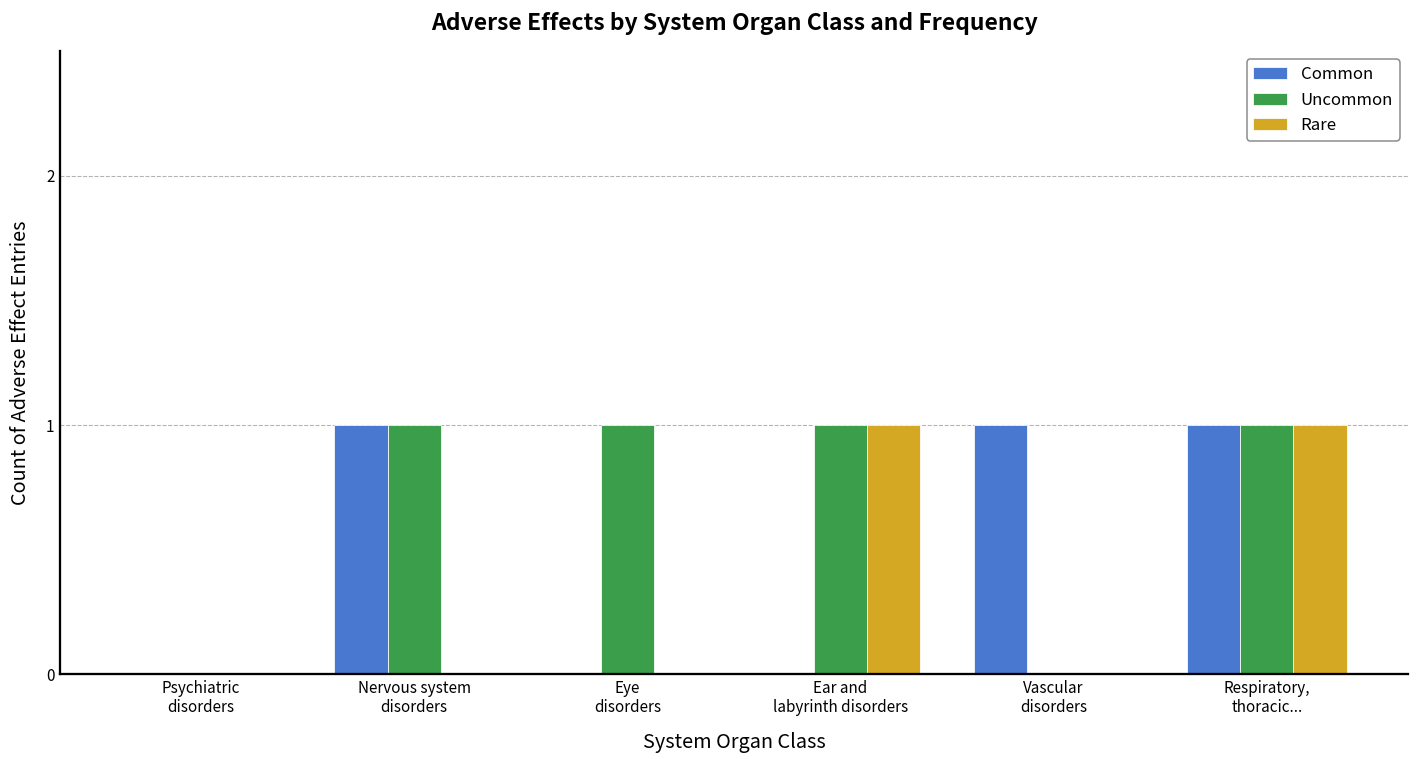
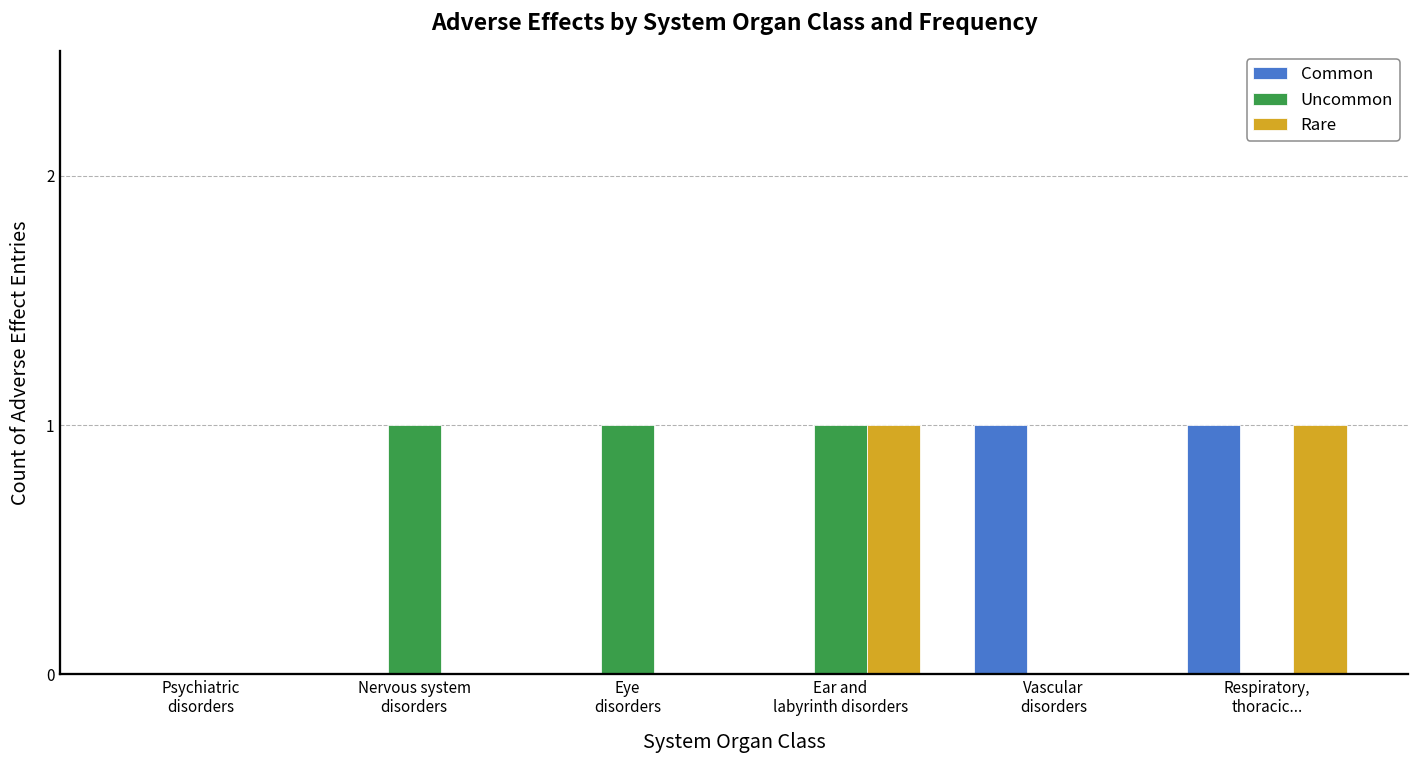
Common, Nervous system disorders: 1 -> 0
Uncommon, Respiratory, thoracic...: 1 -> 0
